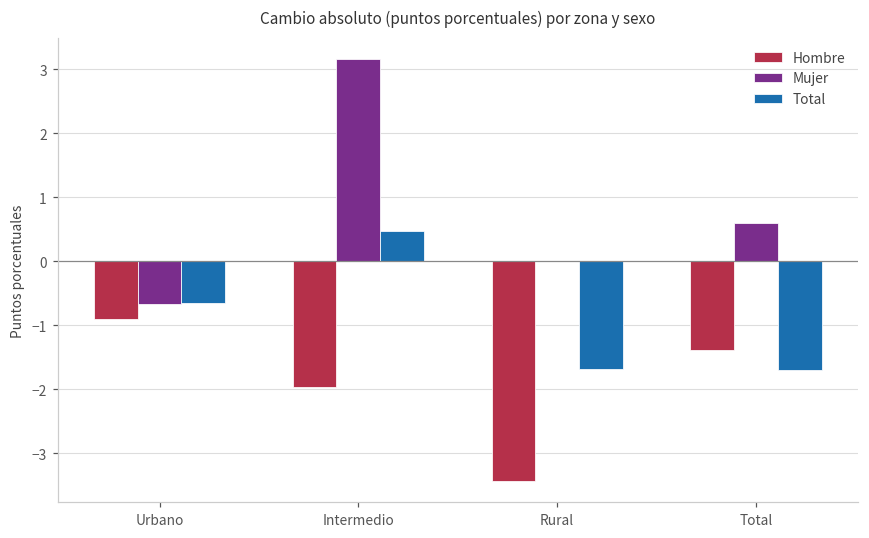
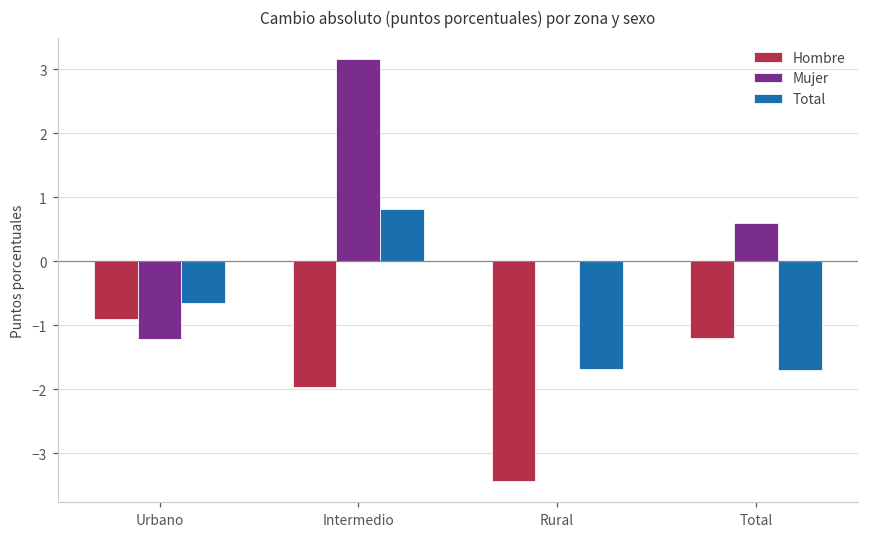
Mujer, Urbano: -0.7 -> -1.2
Total, Intermedio: 0.5 -> 0.8
Hombre, Total: -1.4 -> -1.2
